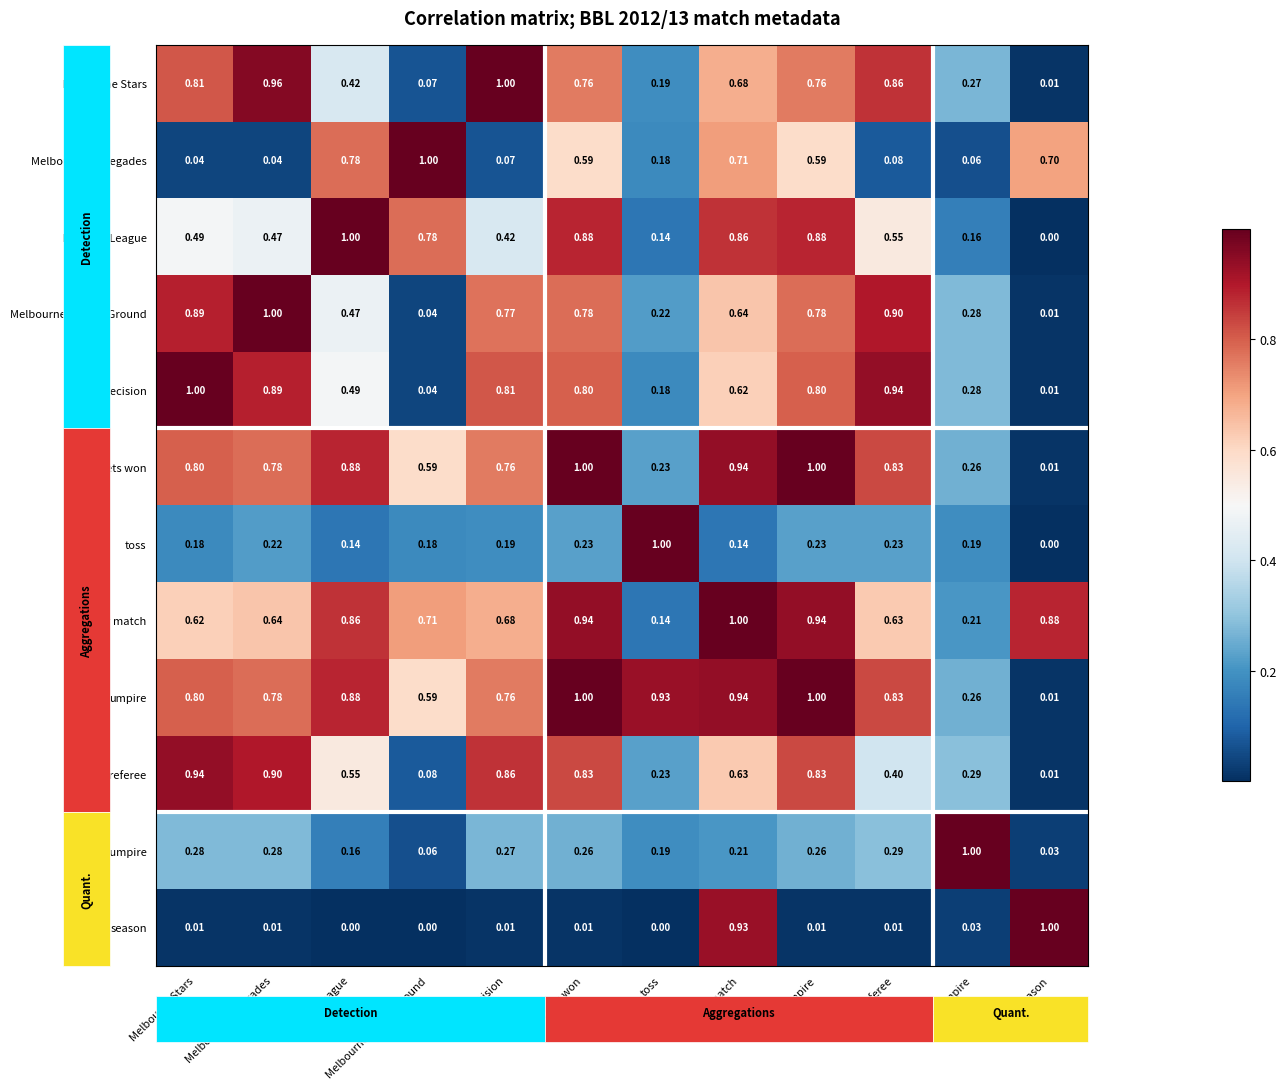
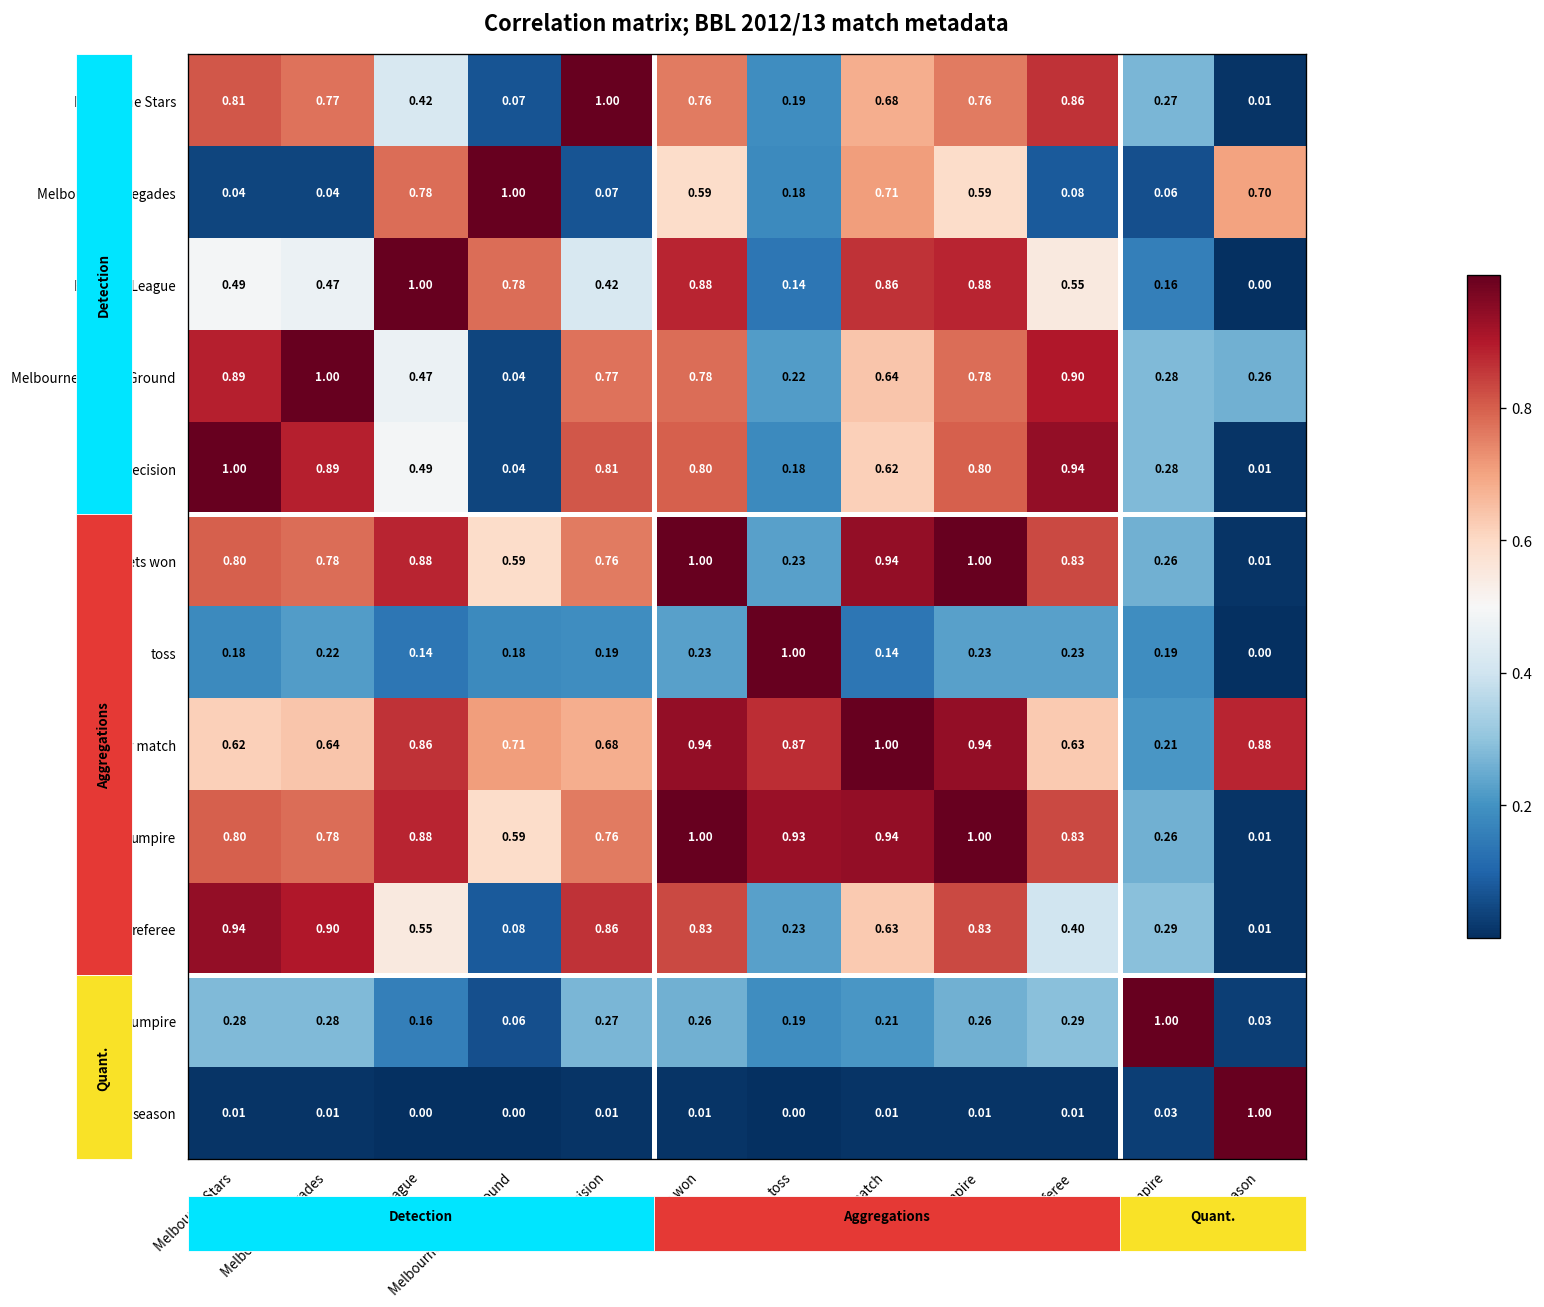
Melbourne Stars, Melbourne Renegades: 0.96 -> 0.77
Melbourne Cricket Ground, season: 0.01 -> 0.26
player match, toss: 0.14 -> 0.87
season, player match: 0.93 -> 0.01
